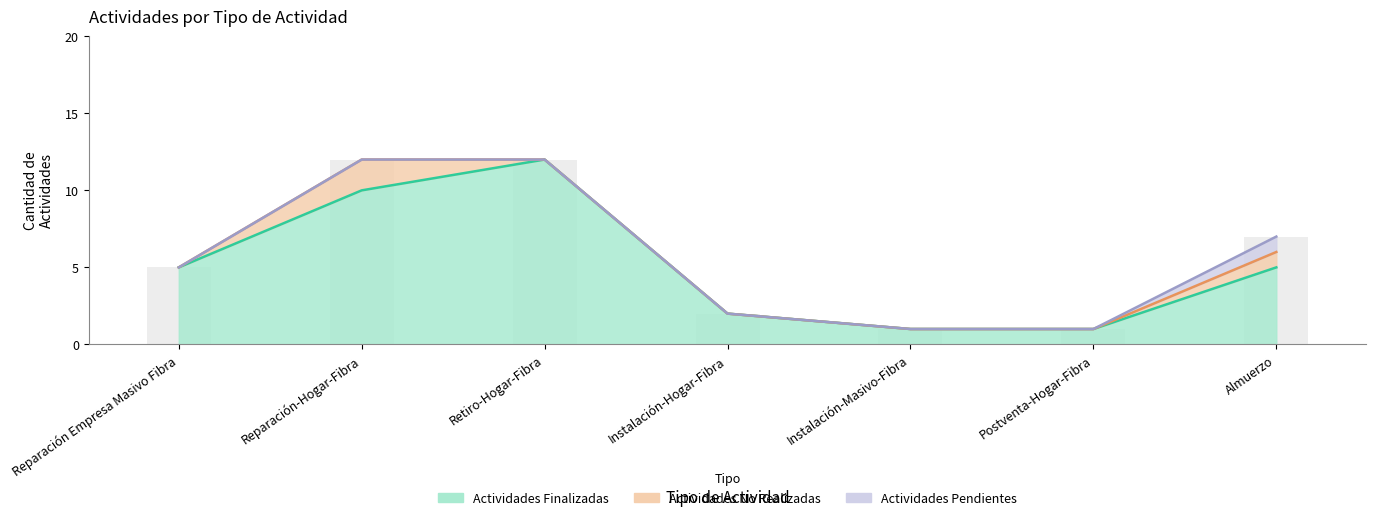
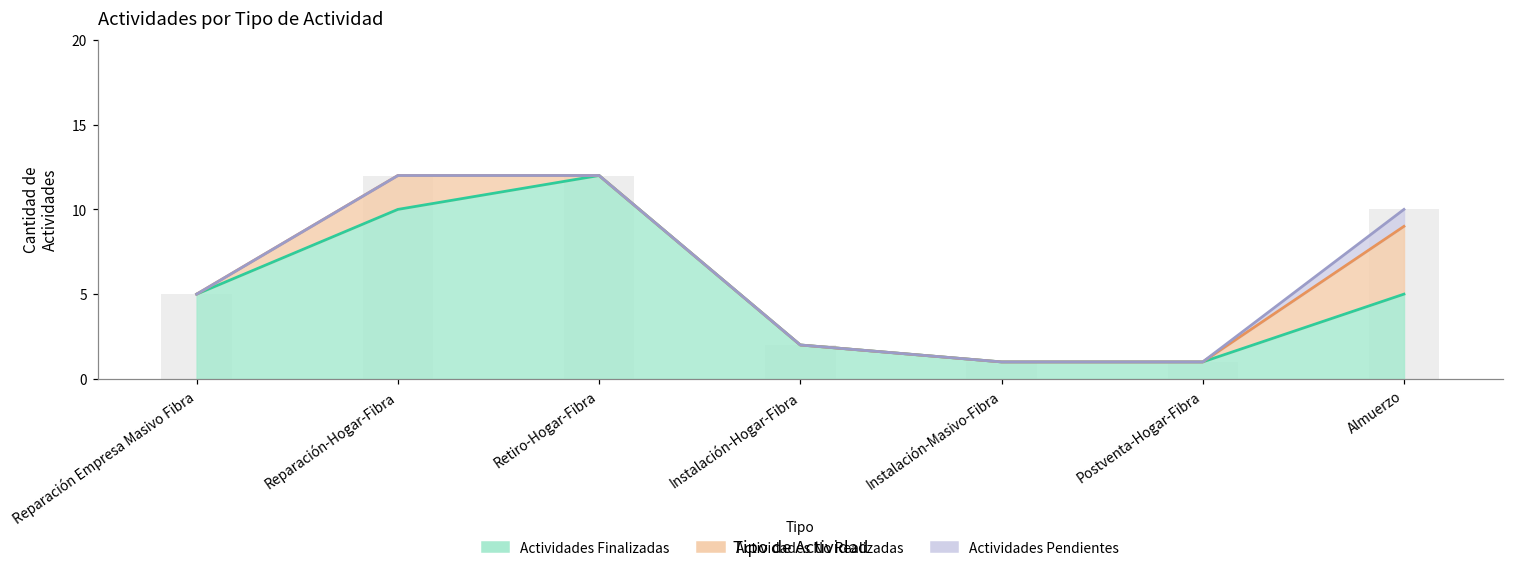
Actividades No Realizadas, Almuerzo: 1 -> 4
